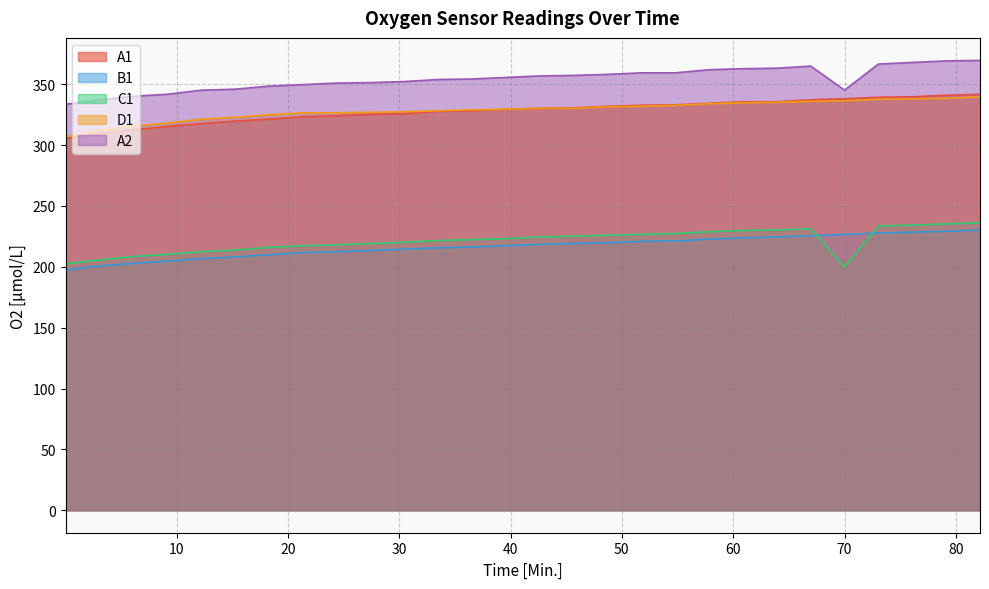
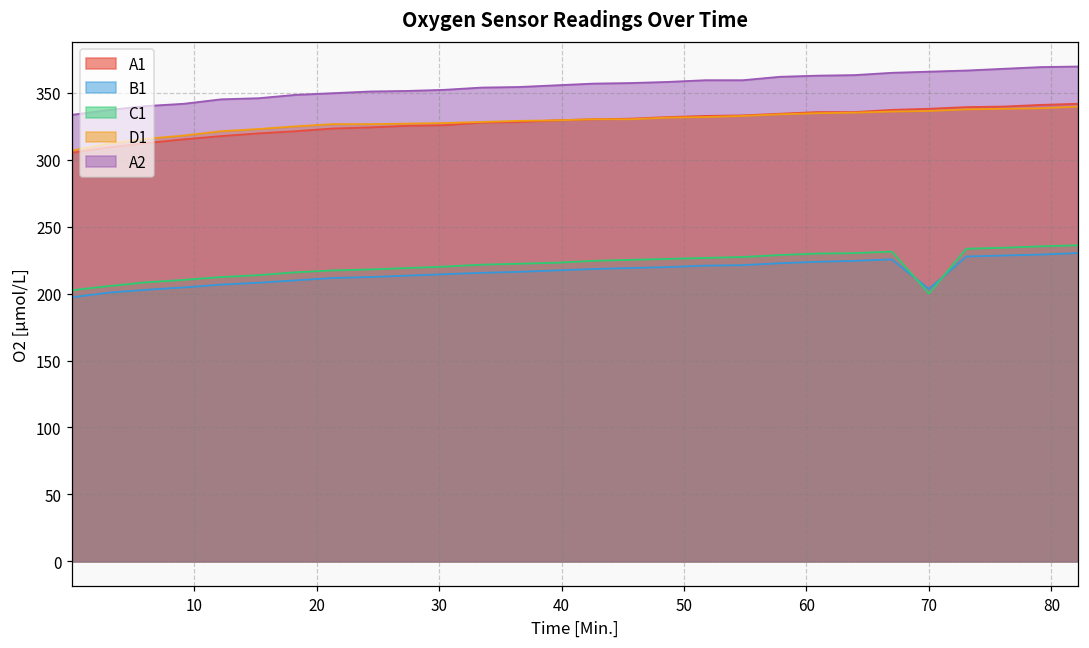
B1, 70: 227 -> 203
A2, 70: 345 -> 366
